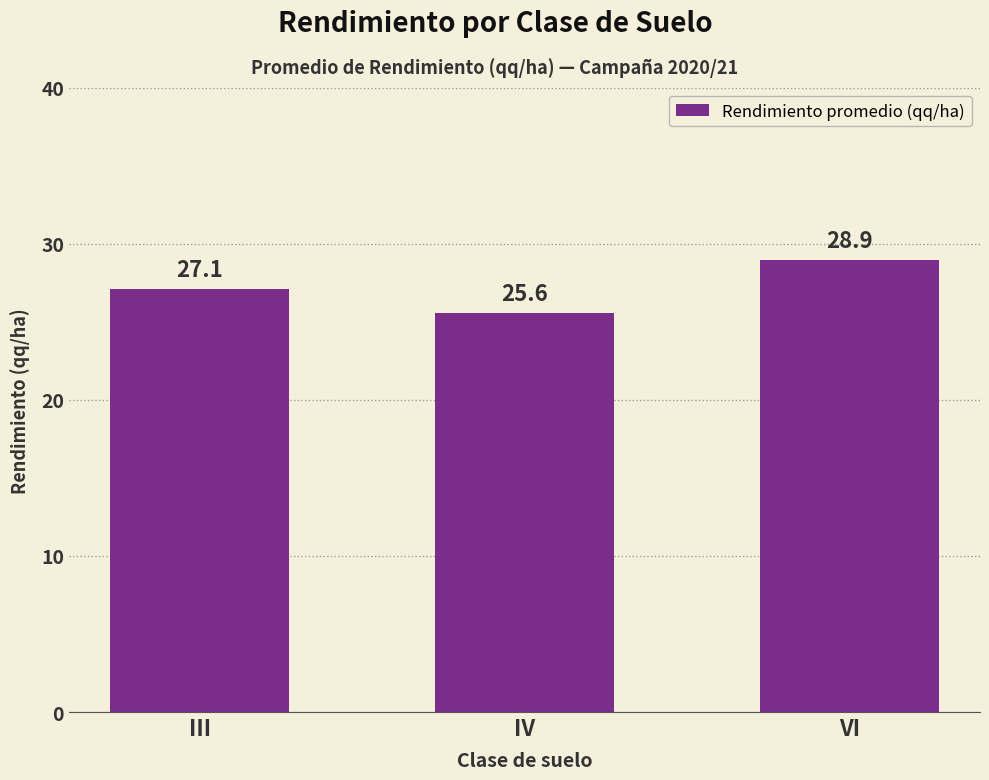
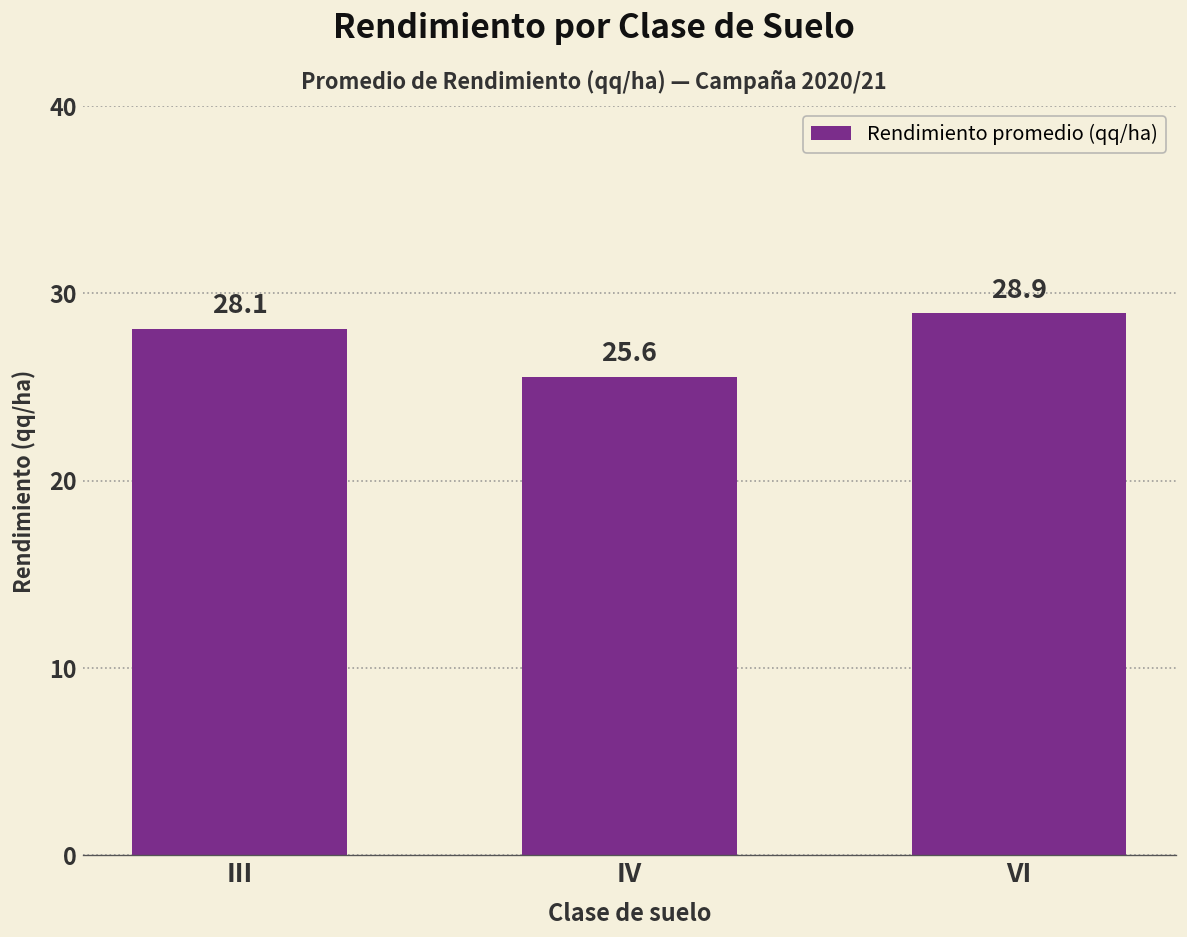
III: 27.1 -> 28.1
